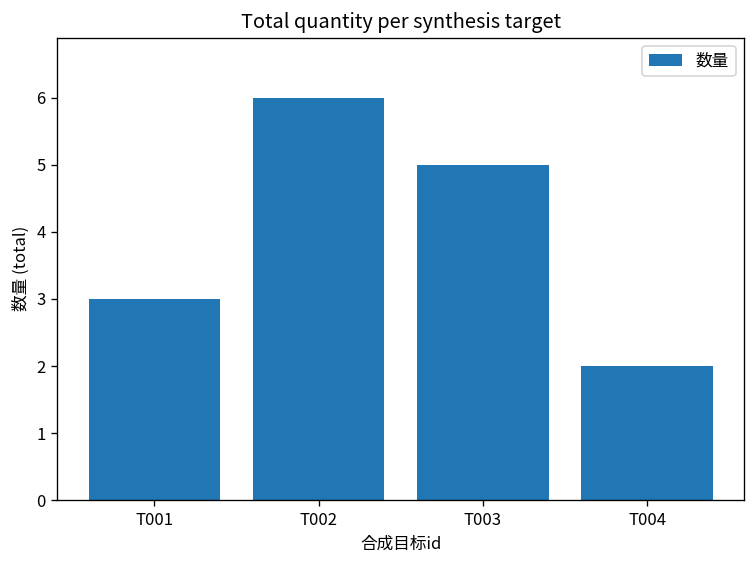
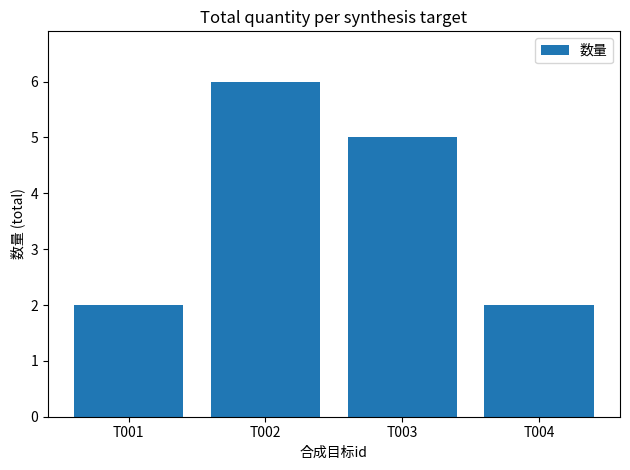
T001: 3 -> 2
